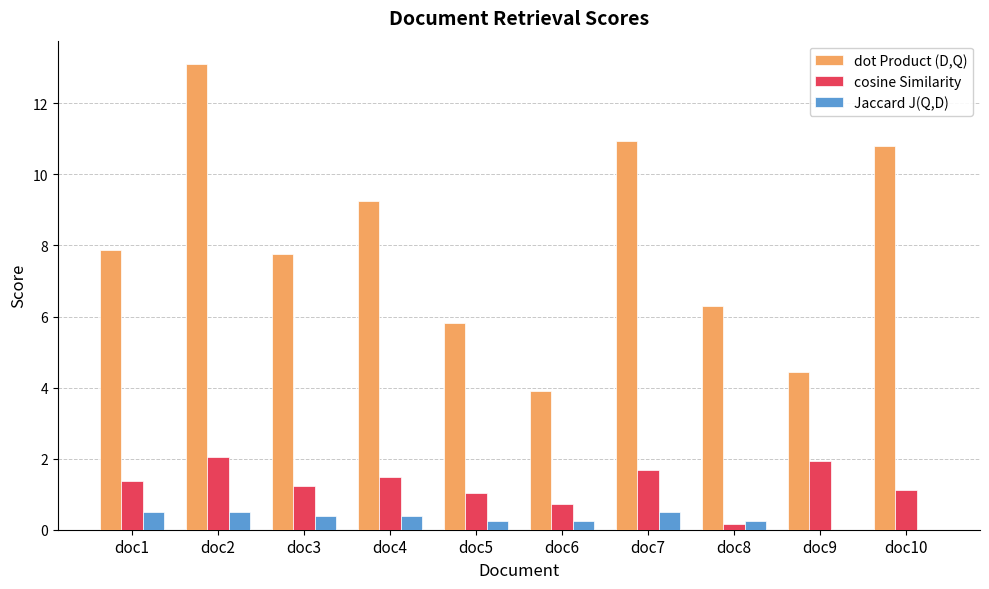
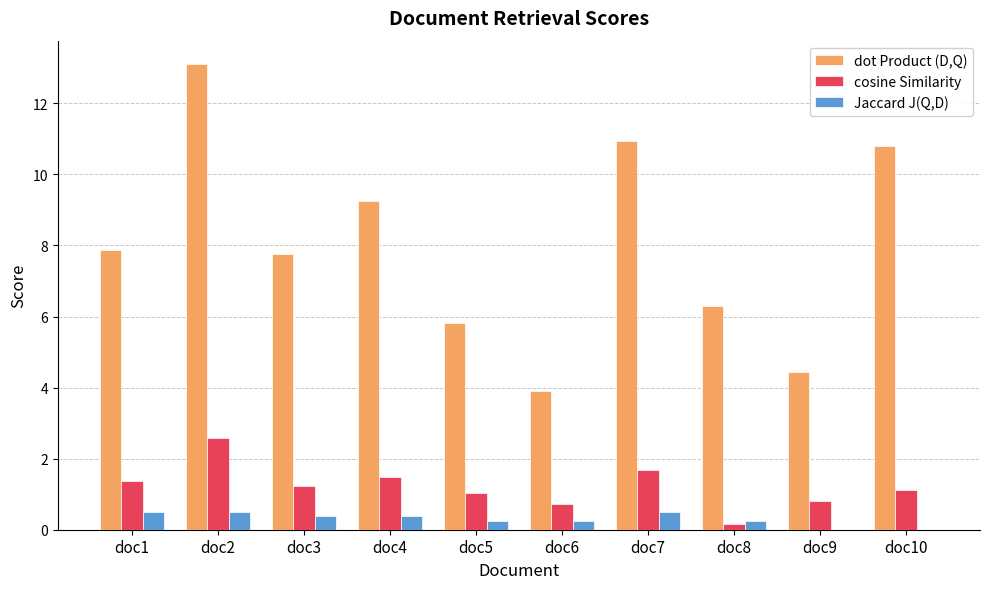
cosine Similarity, doc2: 2.1 -> 2.6
cosine Similarity, doc9: 1.9 -> 0.8
